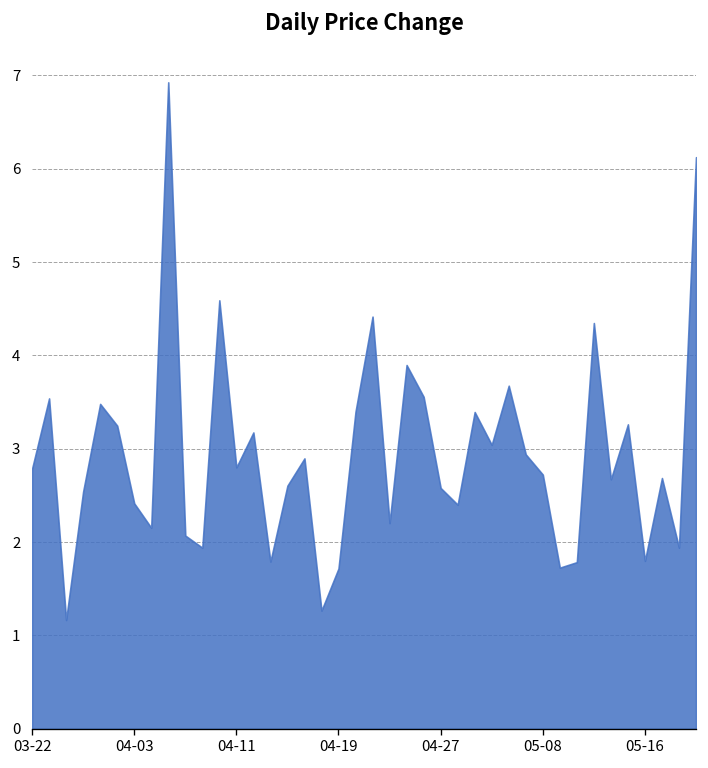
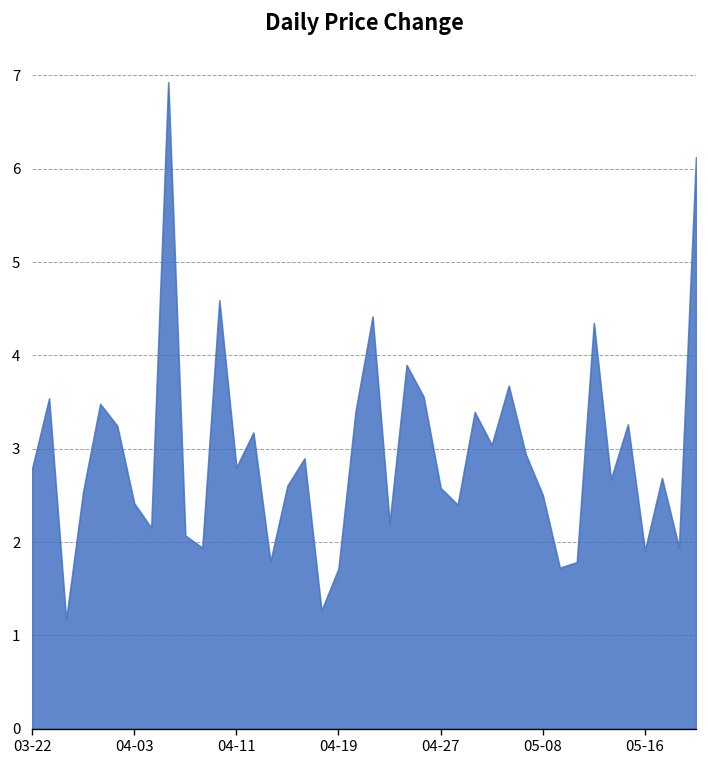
05-08: 2.7 -> 2.5
05-16: 1.8 -> 1.9
